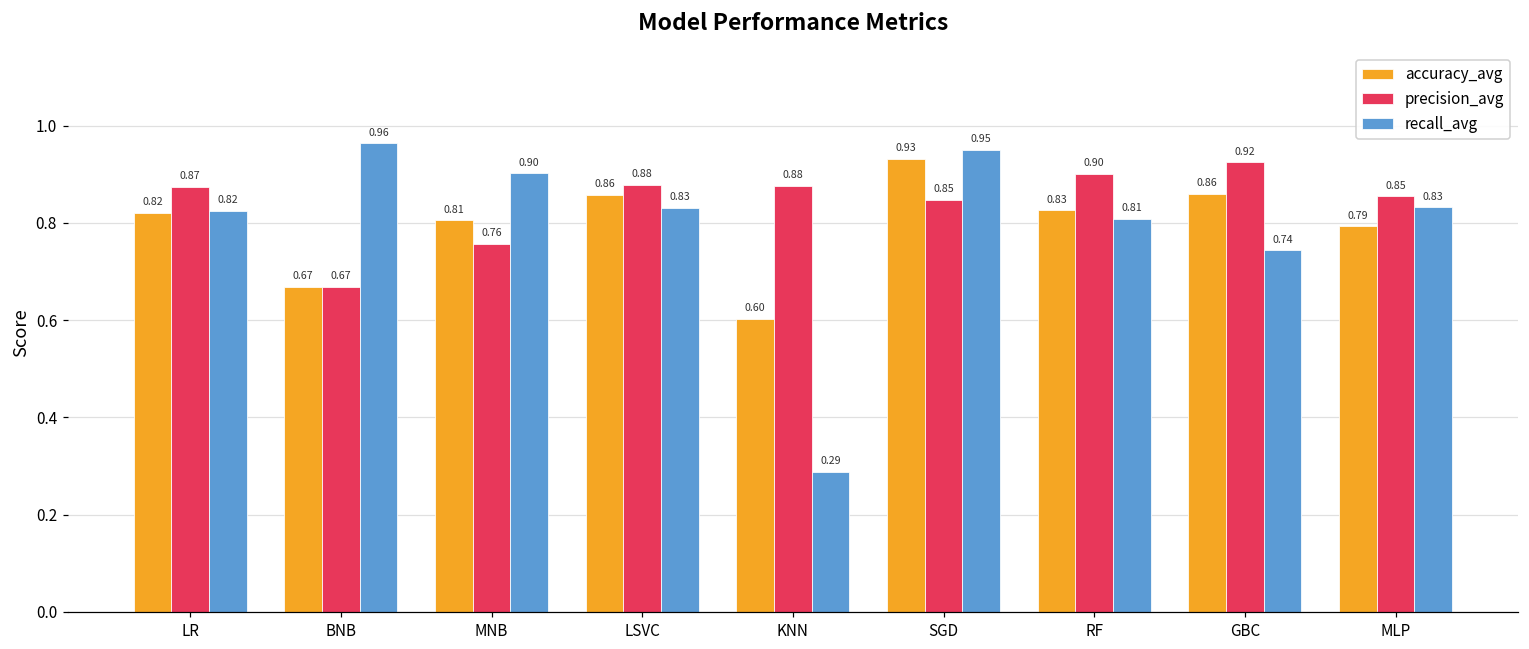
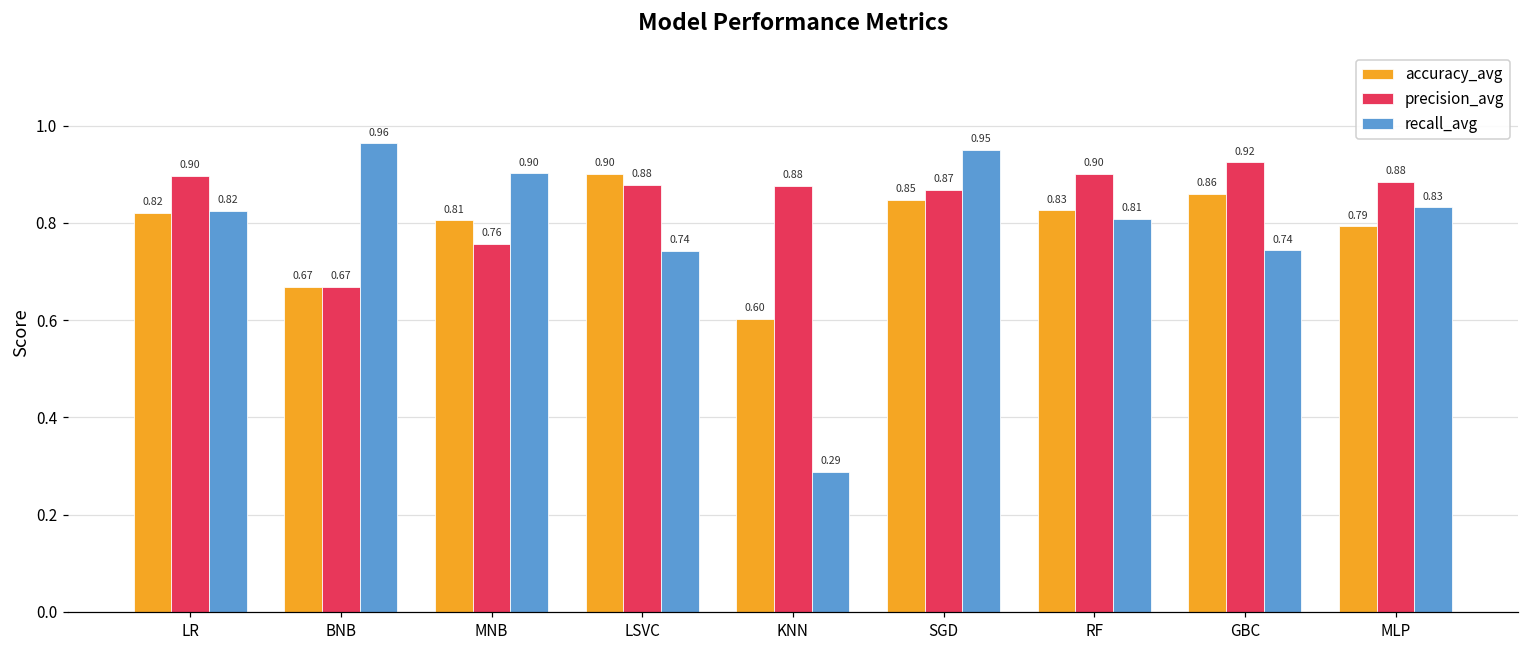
precision_avg, LR: 0.87 -> 0.90
accuracy_avg, LSVC: 0.86 -> 0.90
recall_avg, LSVC: 0.83 -> 0.74
accuracy_avg, SGD: 0.93 -> 0.85
precision_avg, SGD: 0.85 -> 0.87
precision_avg, MLP: 0.85 -> 0.88
